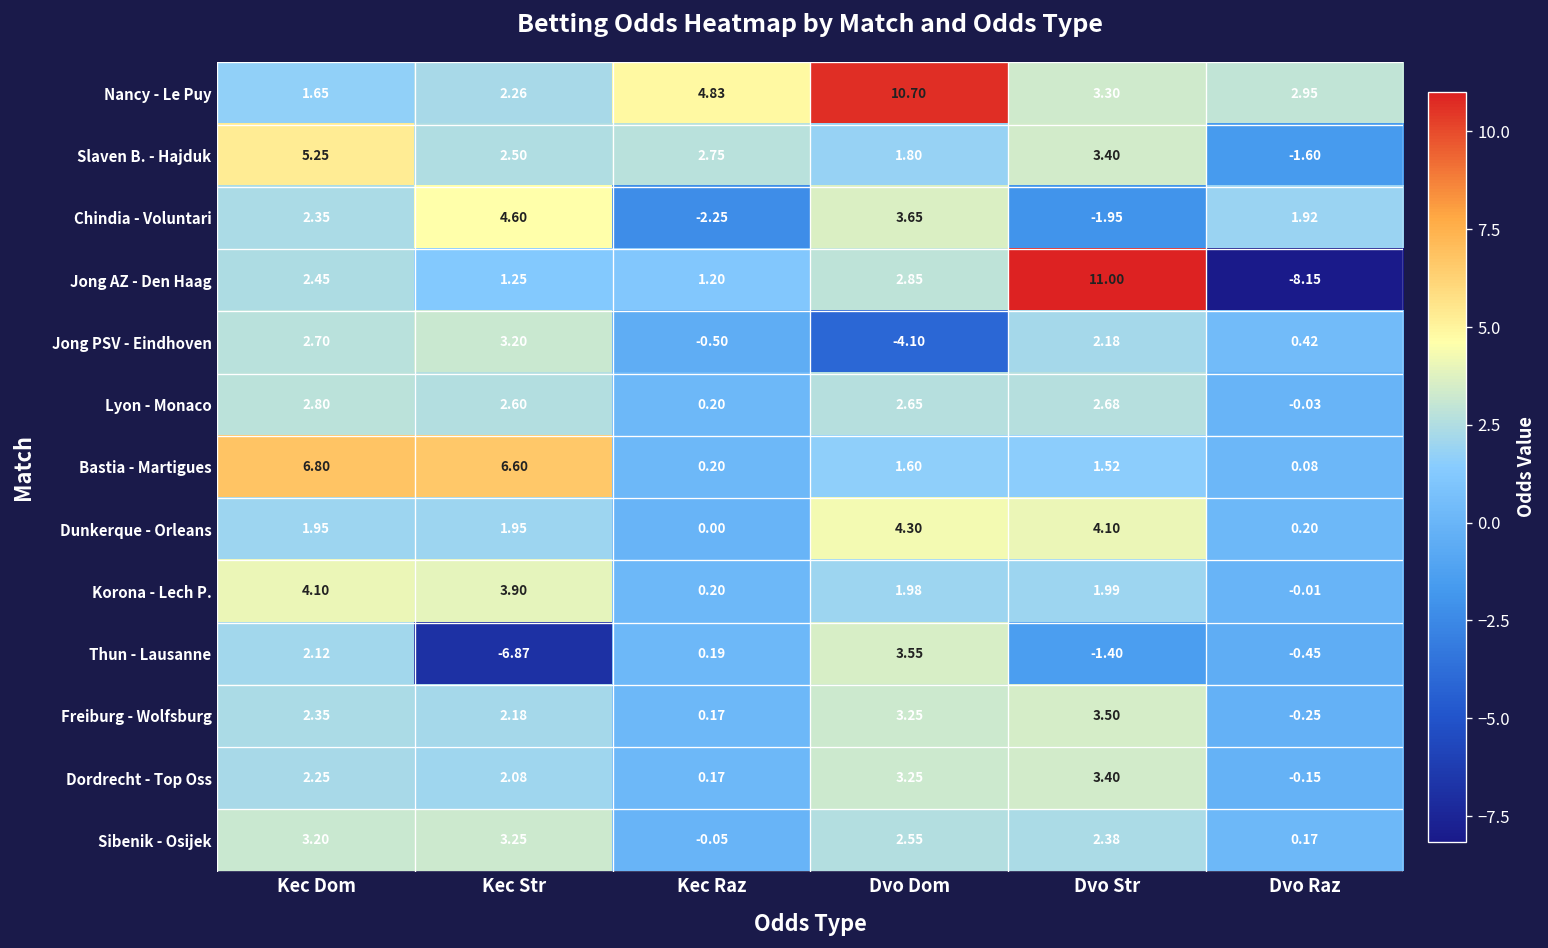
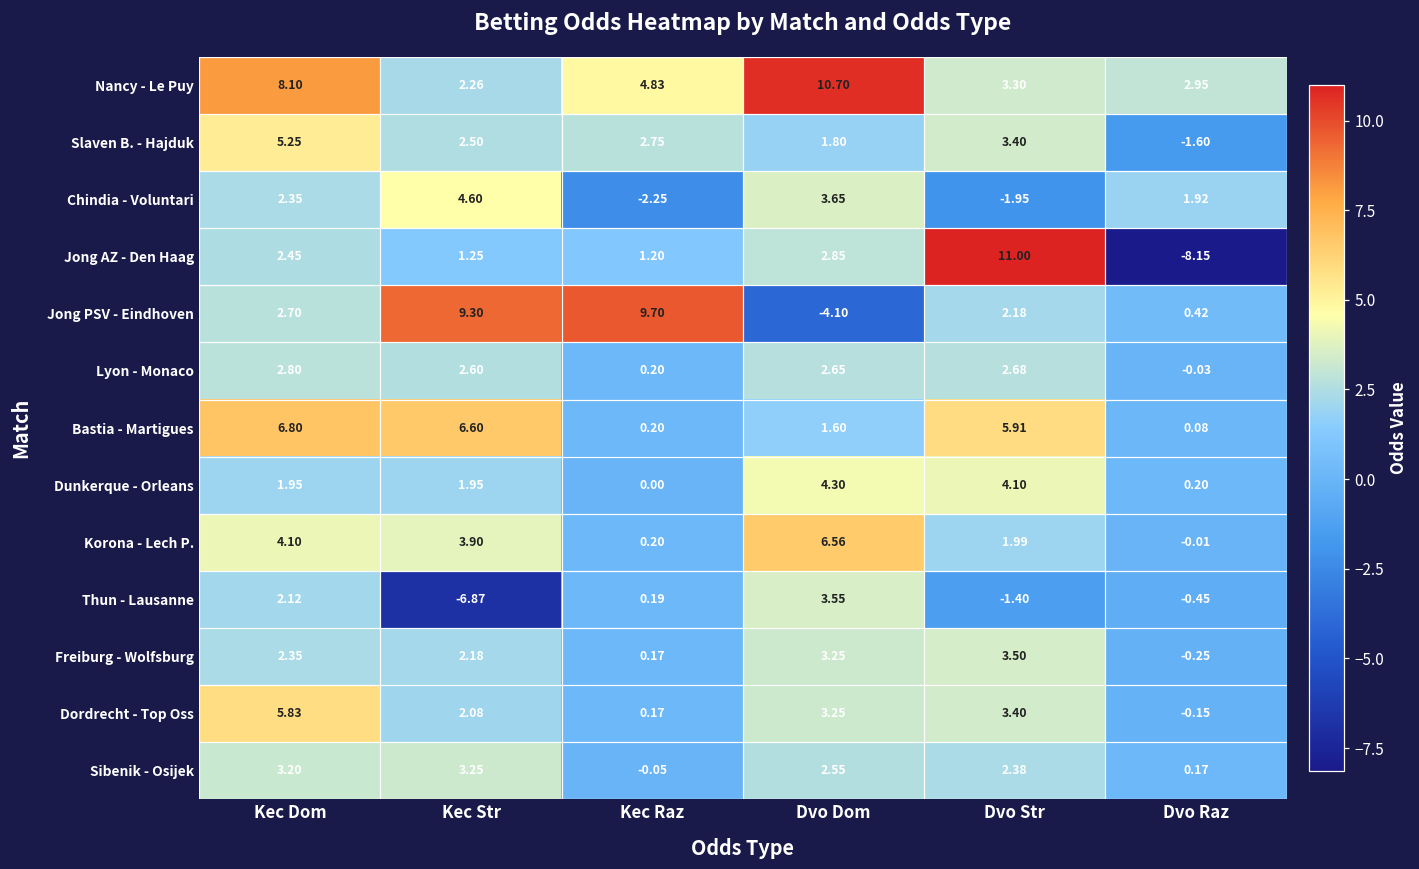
Nancy - Le Puy, Kec Dom: 1.65 -> 8.10
Jong PSV - Eindhoven, Kec Str: 3.20 -> 9.30
Jong PSV - Eindhoven, Kec Raz: -0.50 -> 9.70
Bastia - Martigues, Dvo Str: 1.52 -> 5.91
Korona - Lech P., Dvo Dom: 1.98 -> 6.56
Dordrecht - Top Oss, Kec Dom: 2.25 -> 5.83
